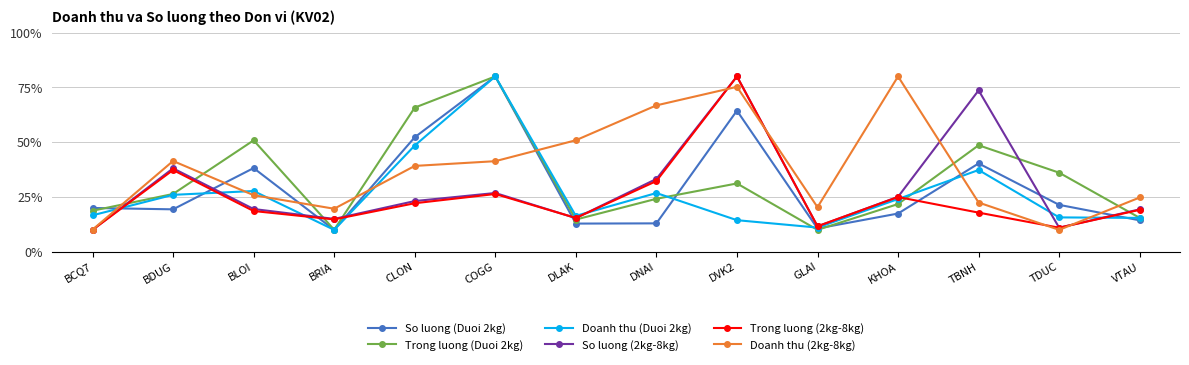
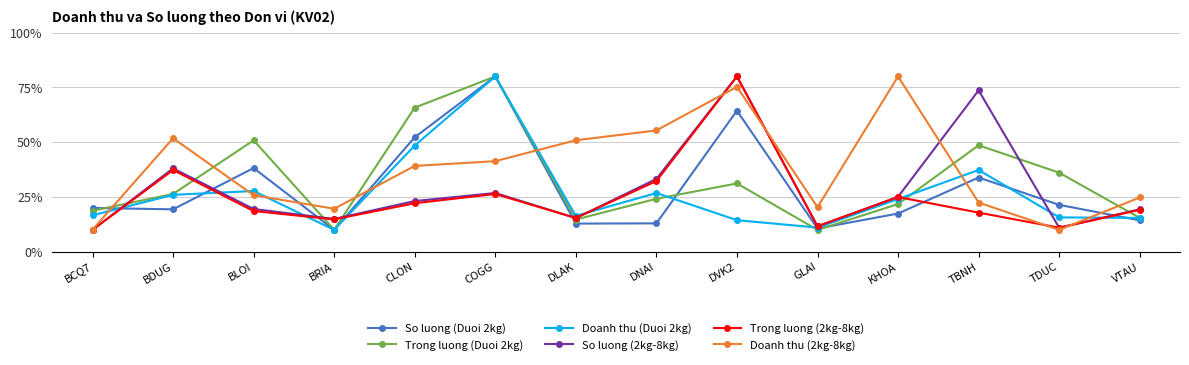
Doanh thu (2kg-8kg), BDUG: 41% -> 52%
Doanh thu (2kg-8kg), DNAI: 67% -> 55%
So luong (Duoi 2kg), TBNH: 40% -> 34%
